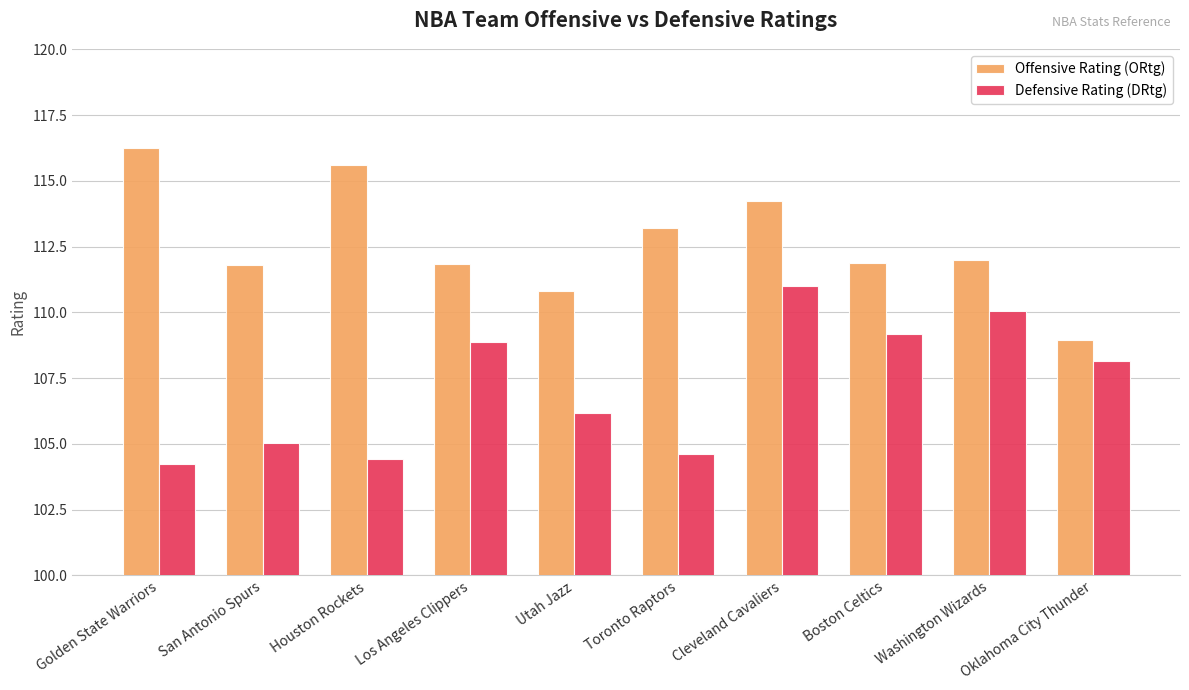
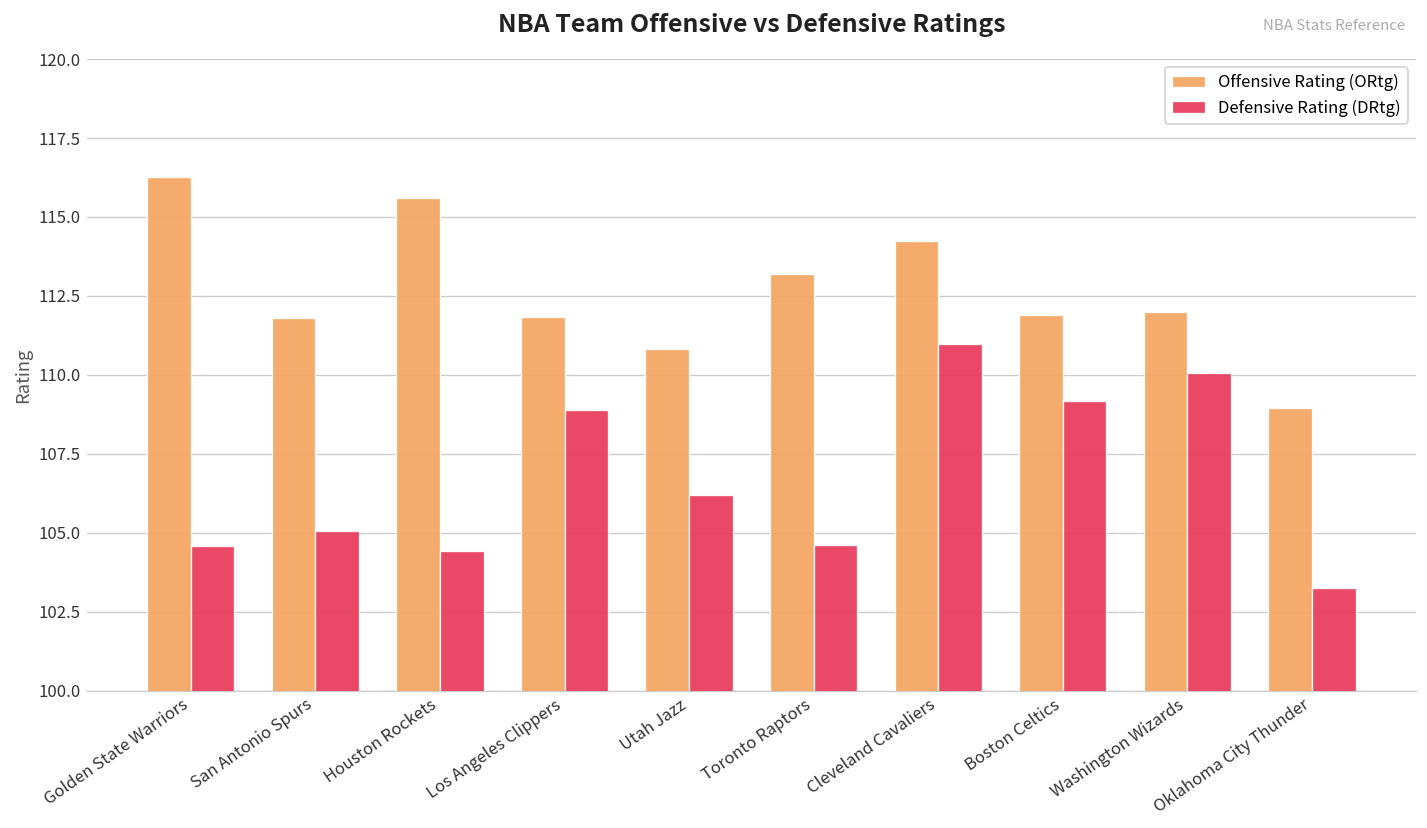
Defensive Rating (DRtg), Golden State Warriors: 104.2 -> 104.6
Defensive Rating (DRtg), Oklahoma City Thunder: 108.2 -> 103.2
